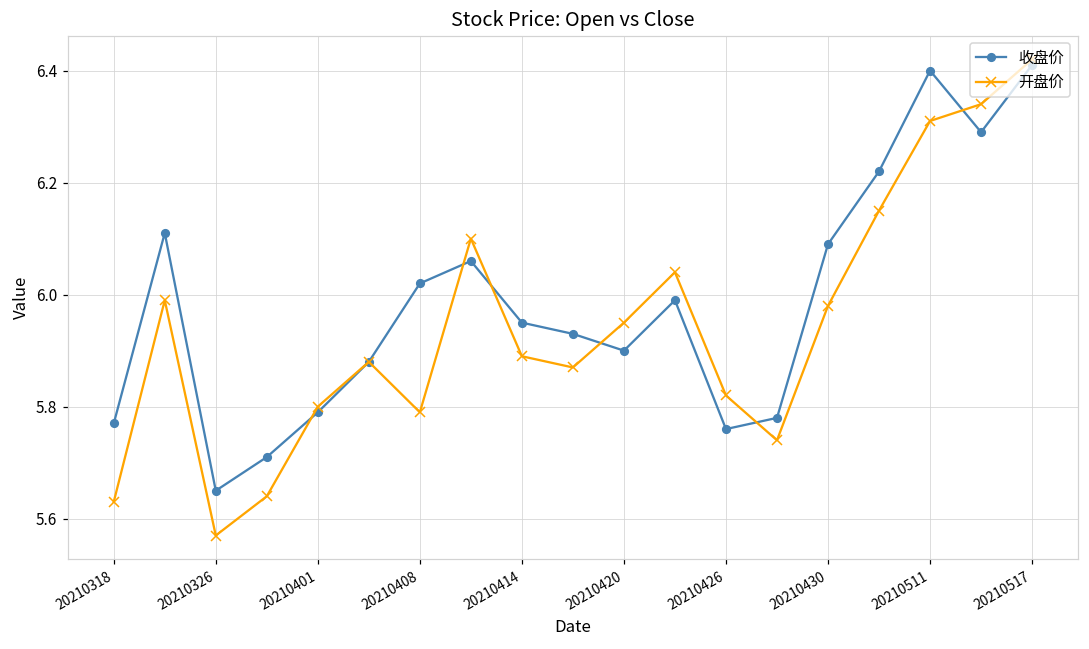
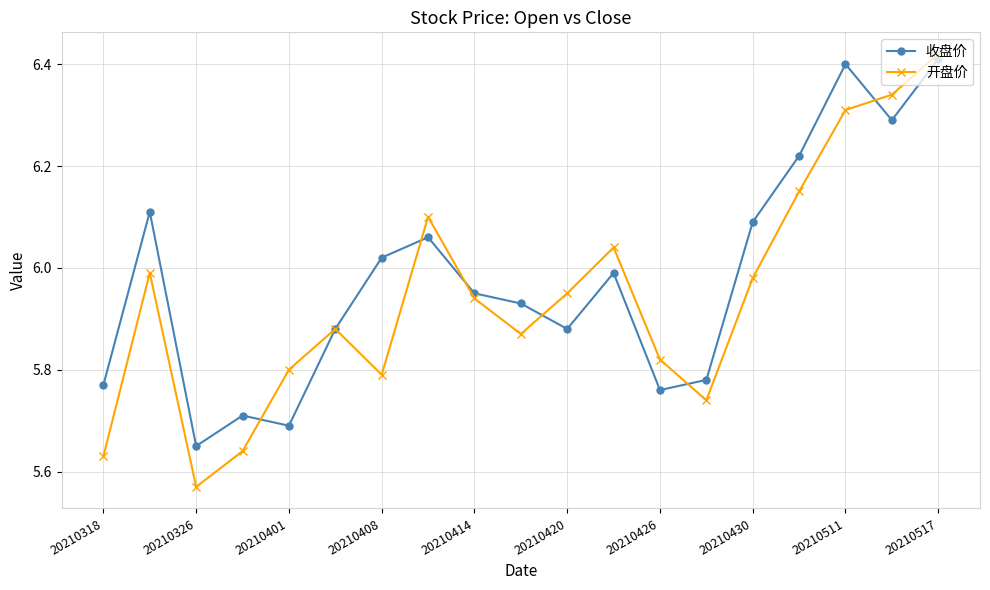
收盘价, 20210401: 5.79 -> 5.69
开盘价, 20210414: 5.89 -> 5.94
收盘价, 20210420: 5.90 -> 5.88
